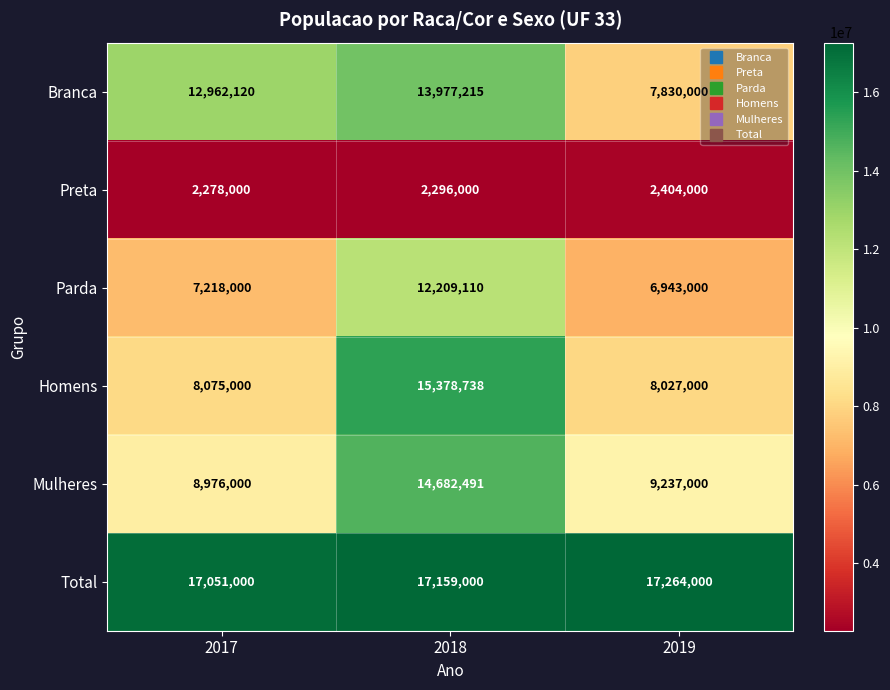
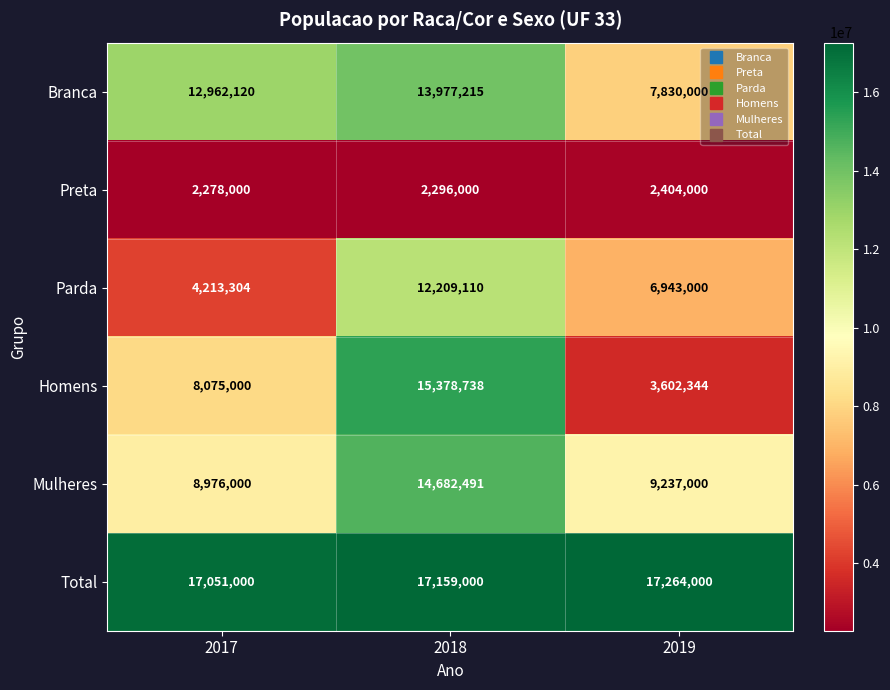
Parda, 2017: 7,218,000 -> 4,213,304
Homens, 2019: 8,027,000 -> 3,602,344
